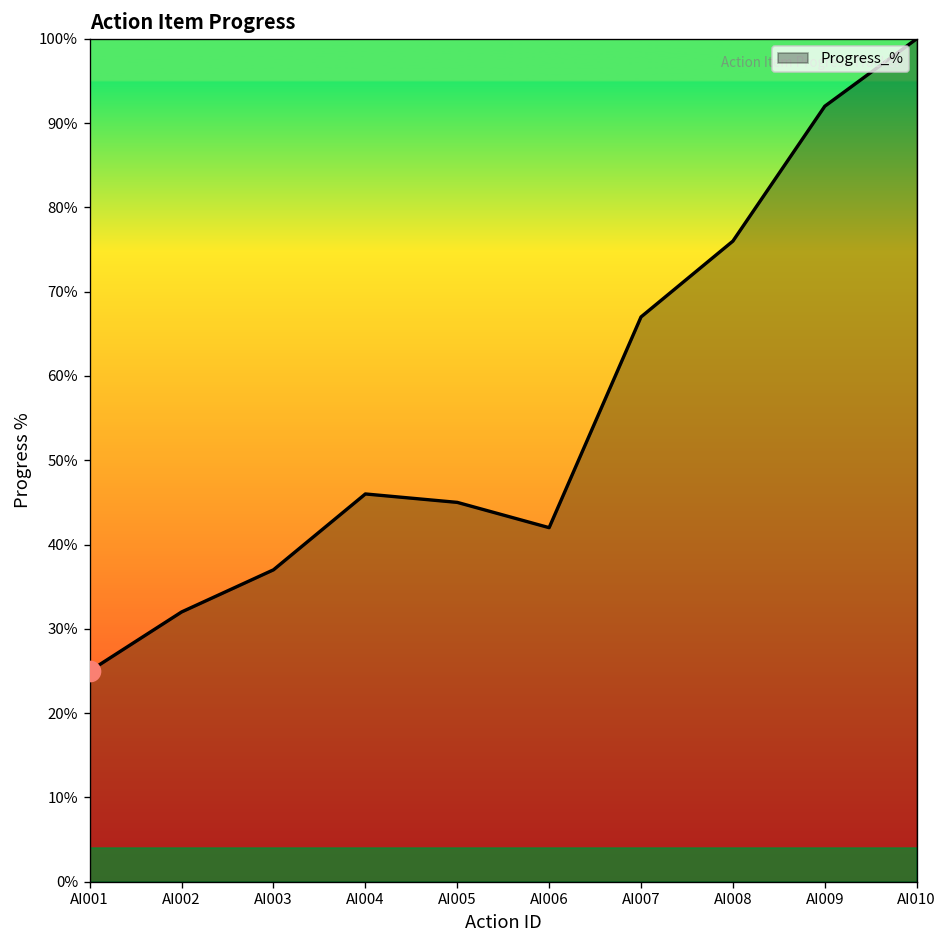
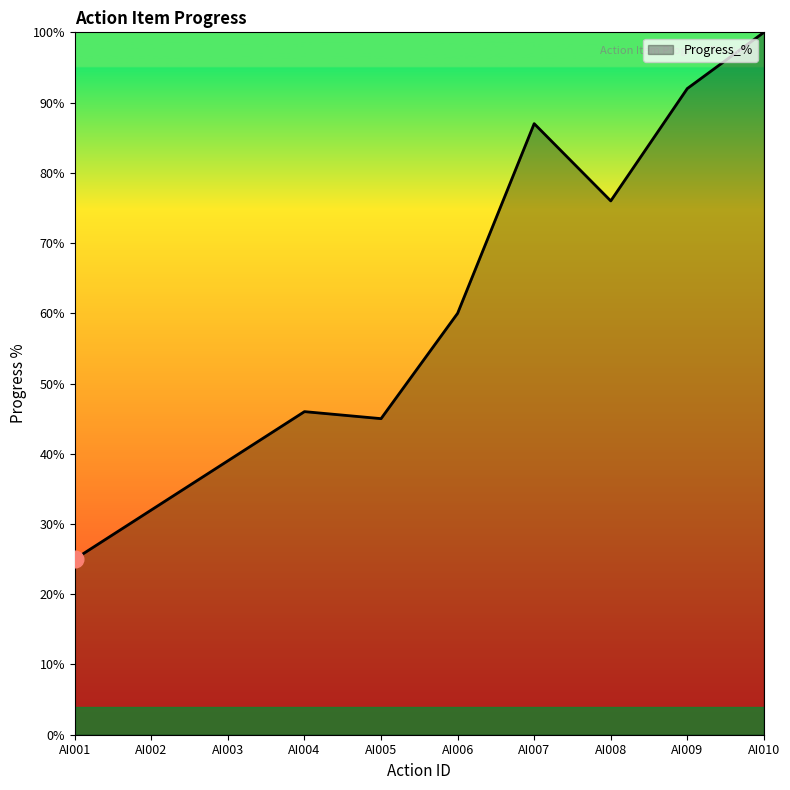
Progress_%, AI003: 37% -> 39%
Progress_%, AI006: 42% -> 60%
Progress_%, AI007: 67% -> 87%
